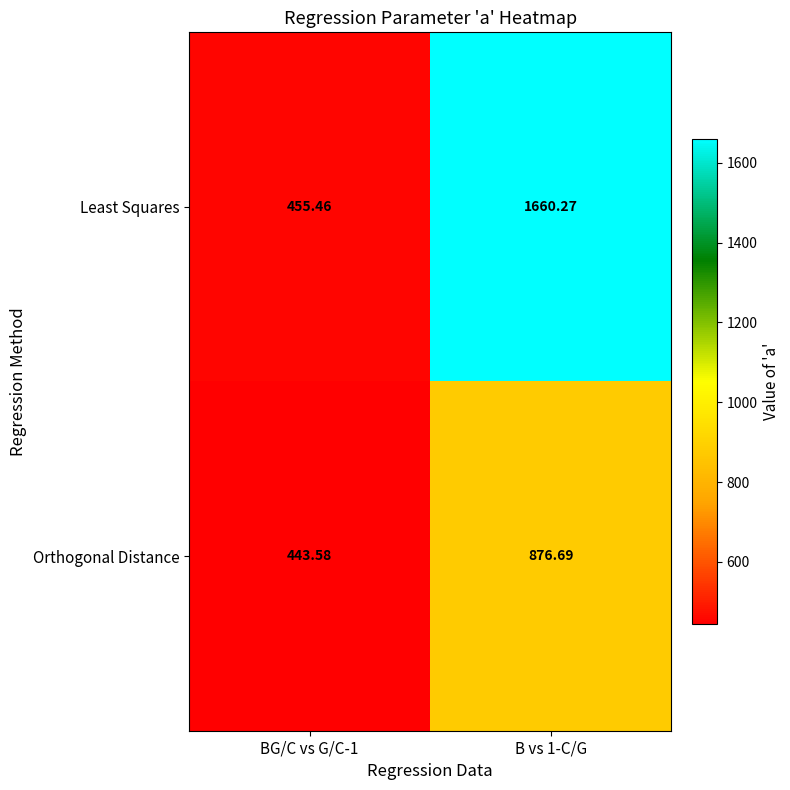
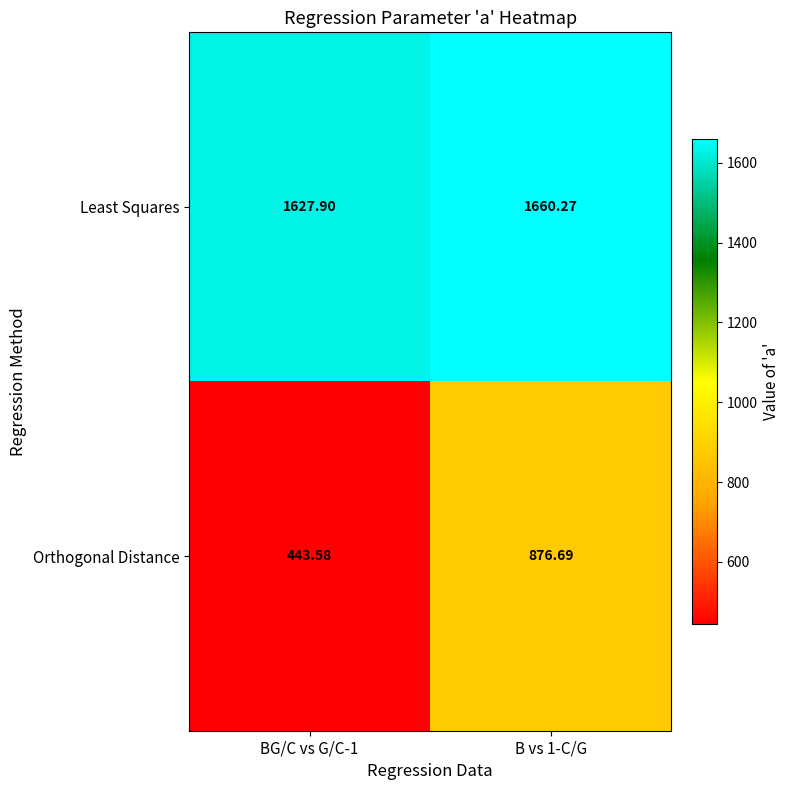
Least Squares, BG/C vs G/C-1: 455.46 -> 1627.90
